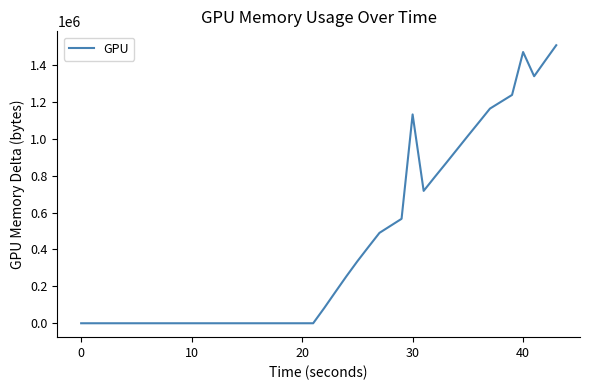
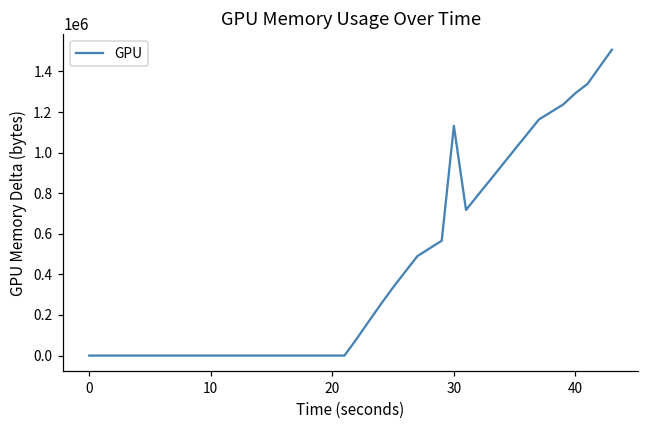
40: 1470000 -> 1290000
